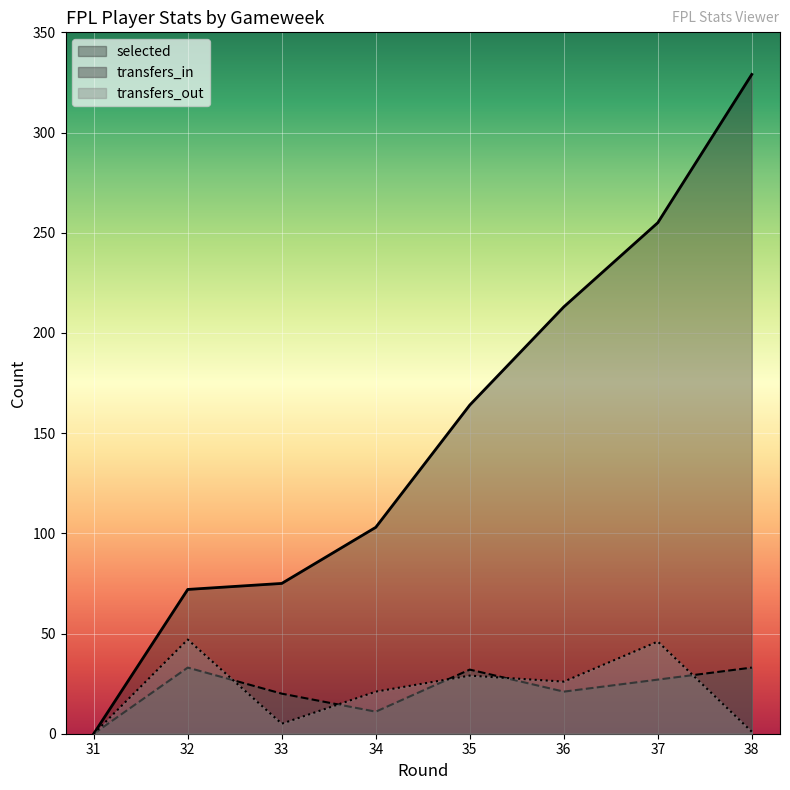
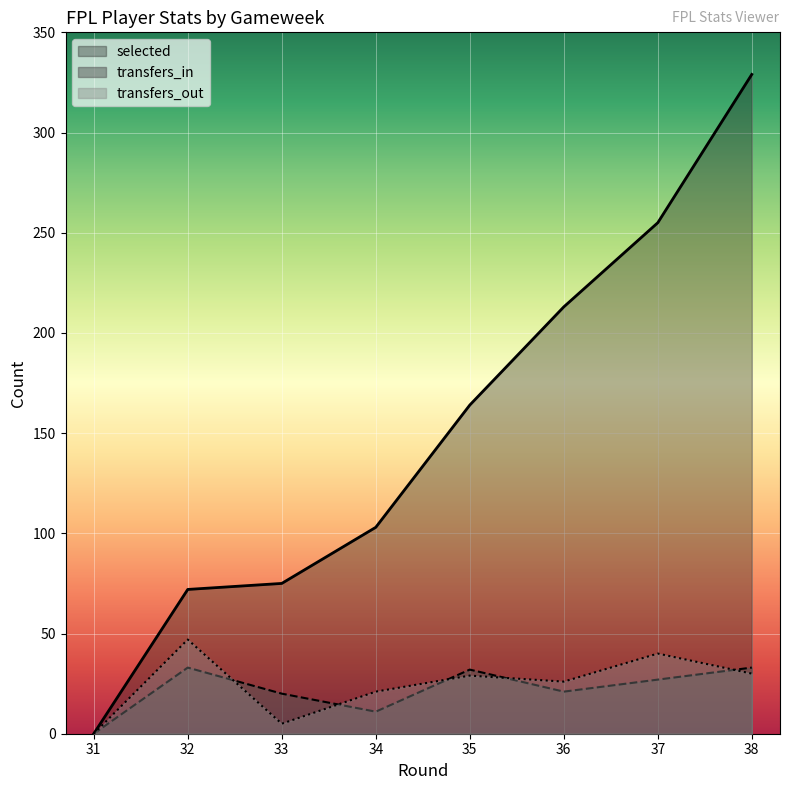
transfers_out, 37: 46 -> 40
transfers_out, 38: 1 -> 30
